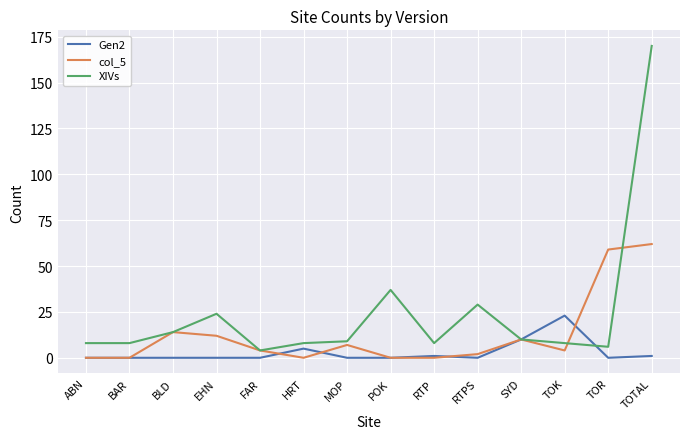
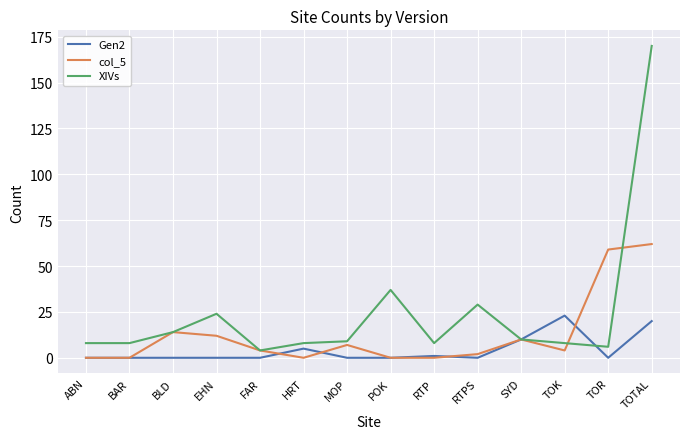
Gen2, TOTAL: 1 -> 20
